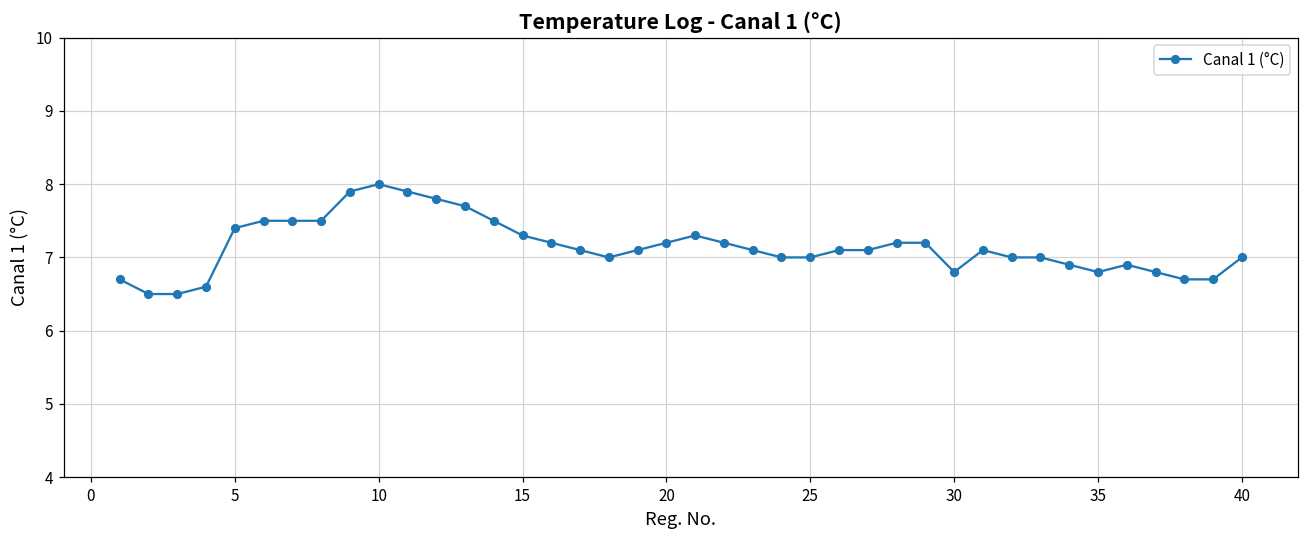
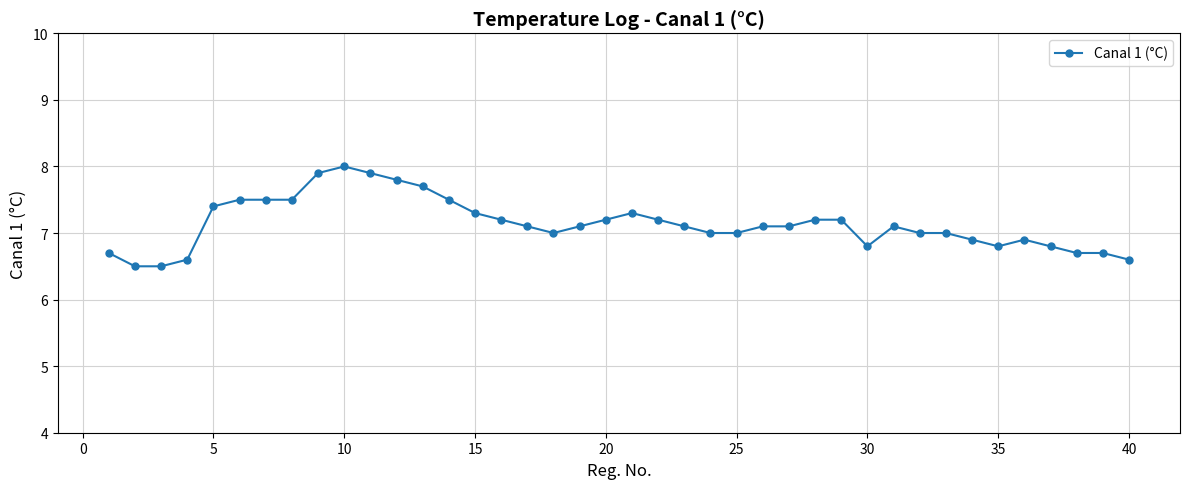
40: 7.0 -> 6.6
